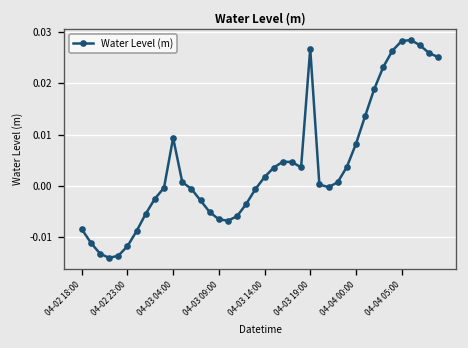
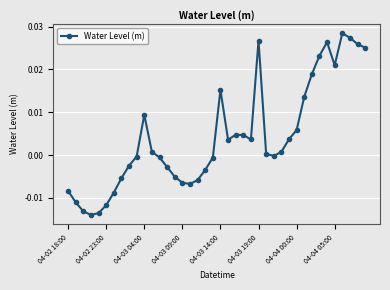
04-03 14:00: 0.002 -> 0.015
04-04 00:00: 0.008 -> 0.006
04-04 05:00: 0.028 -> 0.021
